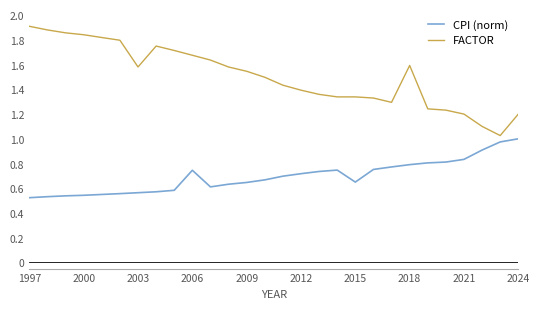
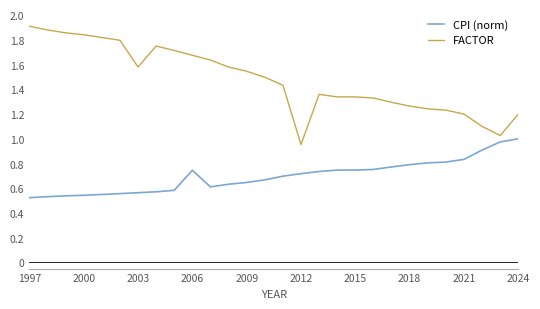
FACTOR, 2012: 1.39 -> 0.95
CPI (norm), 2015: 0.65 -> 0.75
FACTOR, 2018: 1.59 -> 1.26
